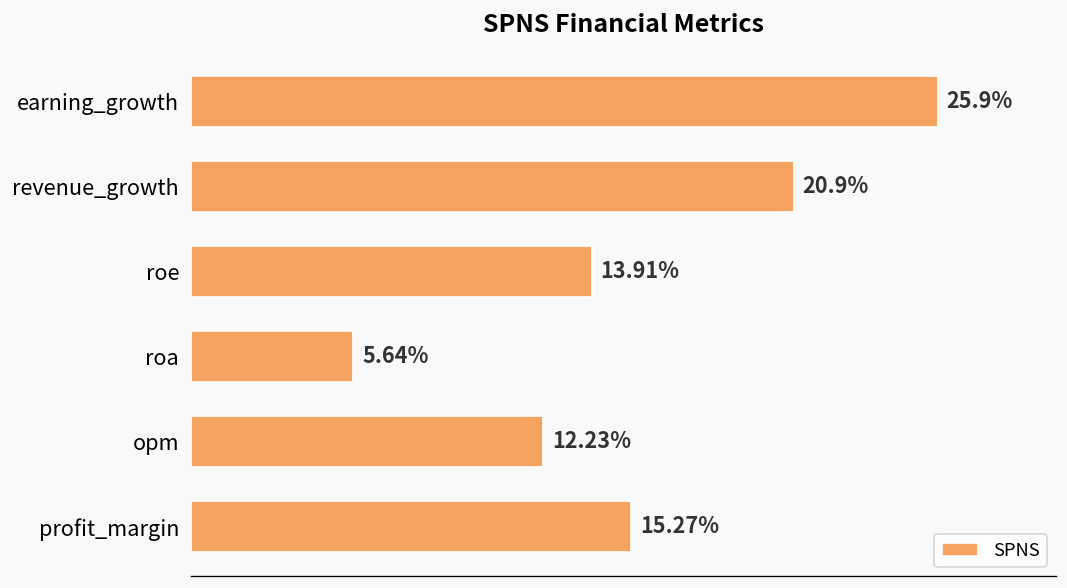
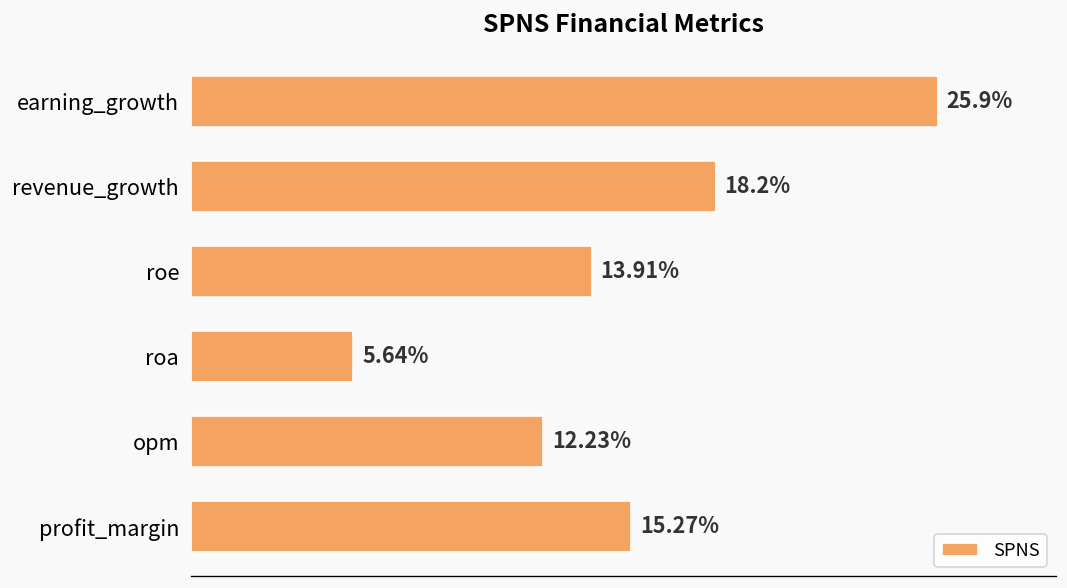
revenue_growth: 20.9% -> 18.2%
